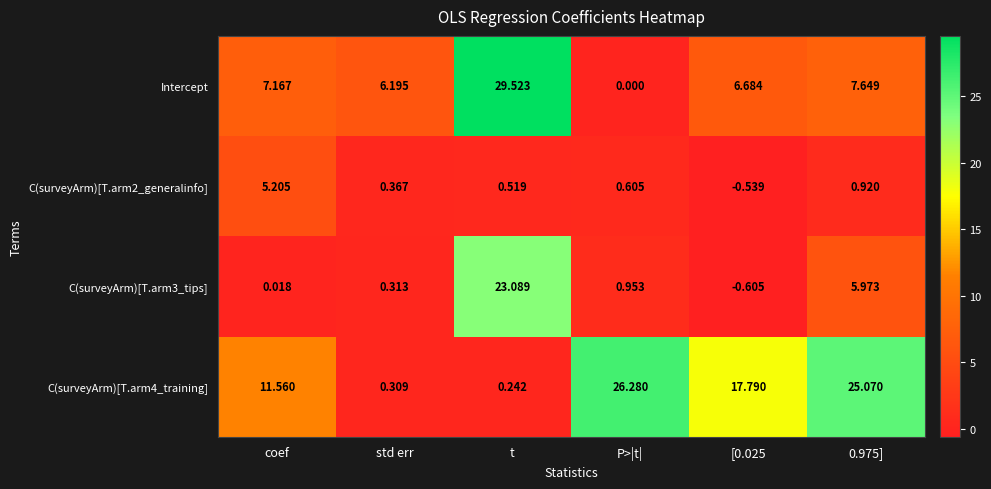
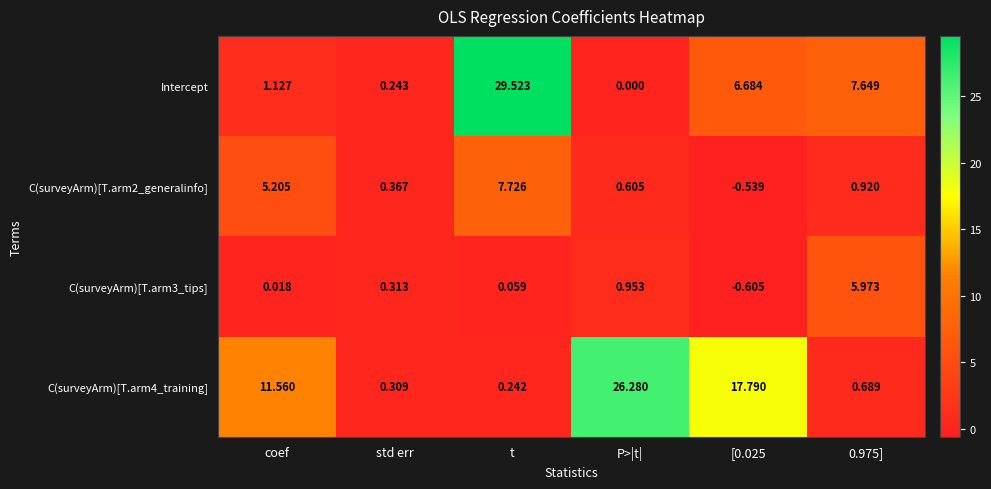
Intercept, coef: 7.167 -> 1.127
Intercept, std err: 6.195 -> 0.243
C(surveyArm)[T.arm2_generalinfo], t: 0.519 -> 7.726
C(surveyArm)[T.arm3_tips], t: 23.089 -> 0.059
C(surveyArm)[T.arm4_training], 0.975]: 25.070 -> 0.689
